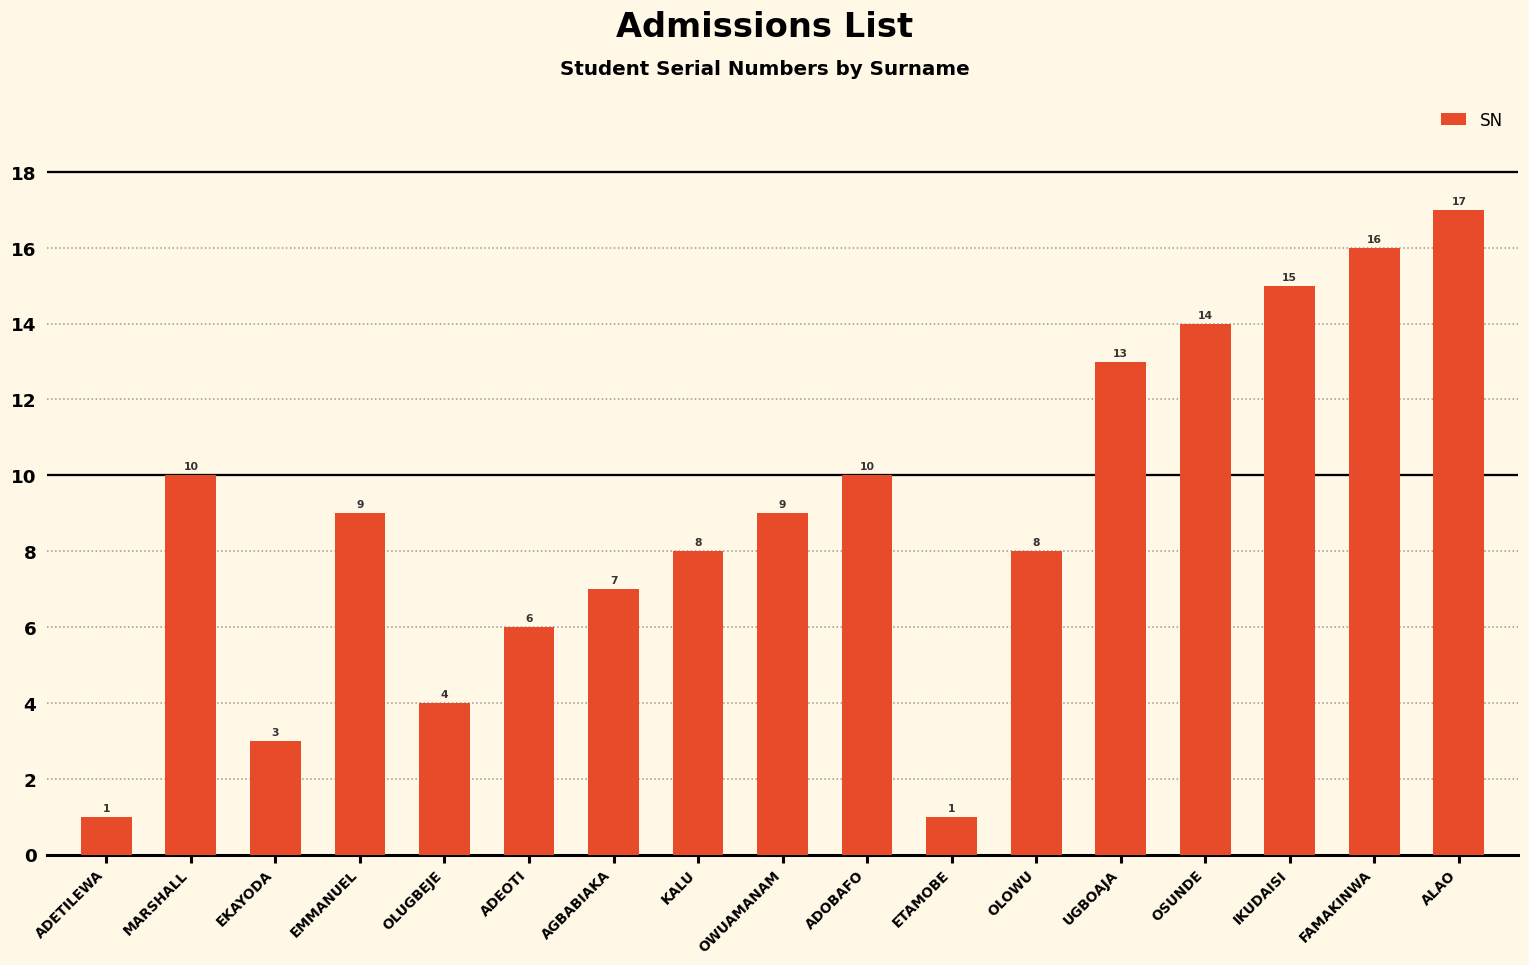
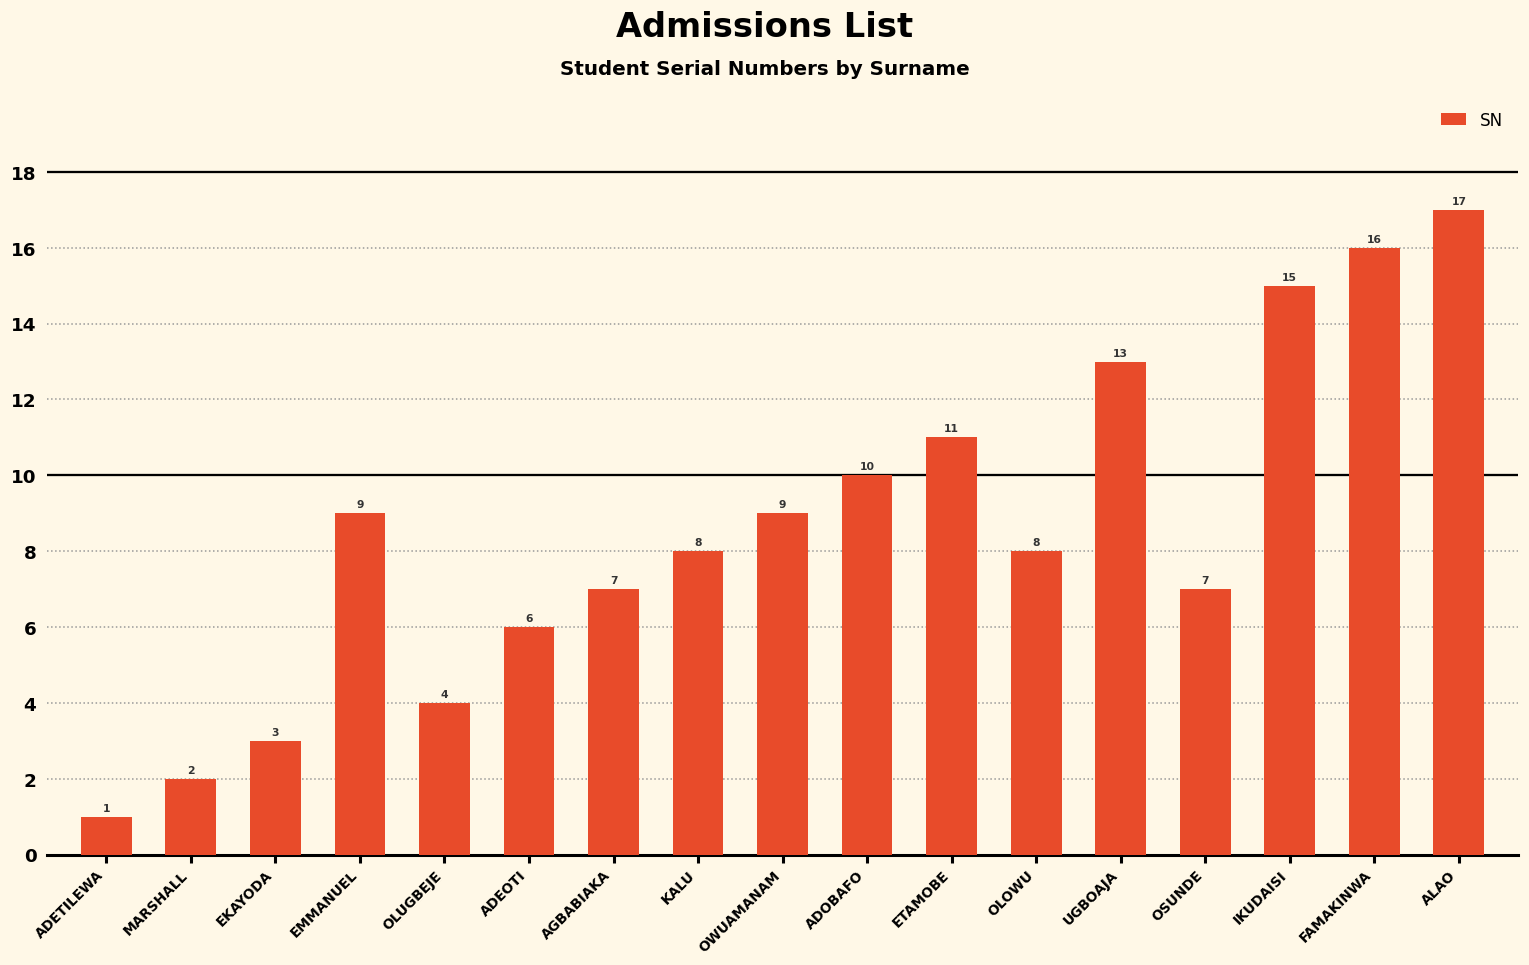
MARSHALL: 10 -> 2
ETAMOBE: 1 -> 11
OSUNDE: 14 -> 7
